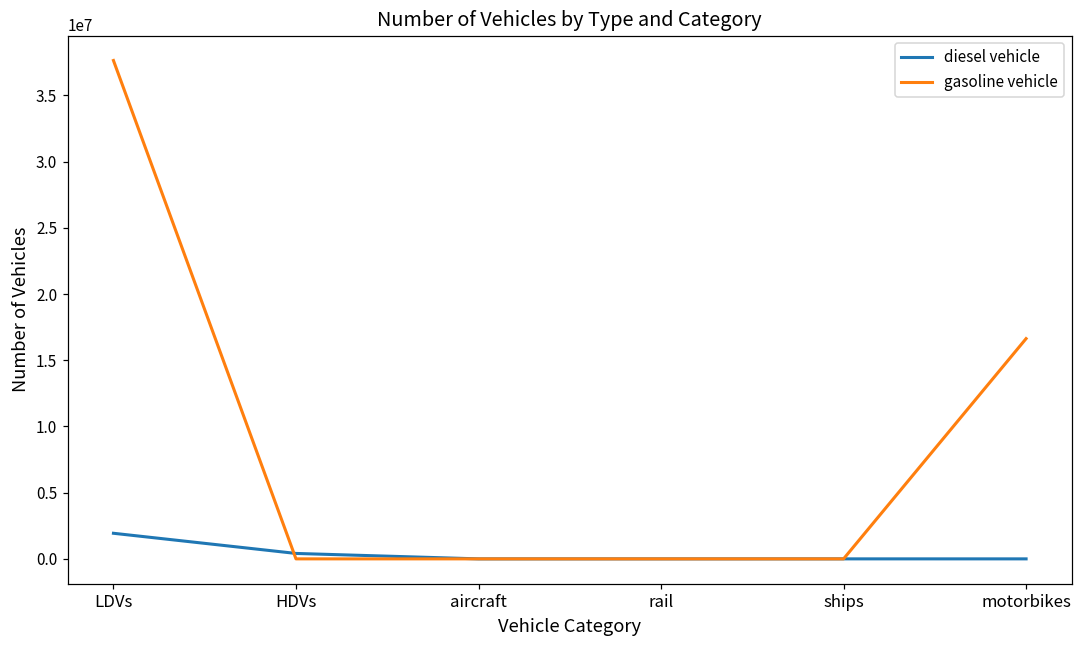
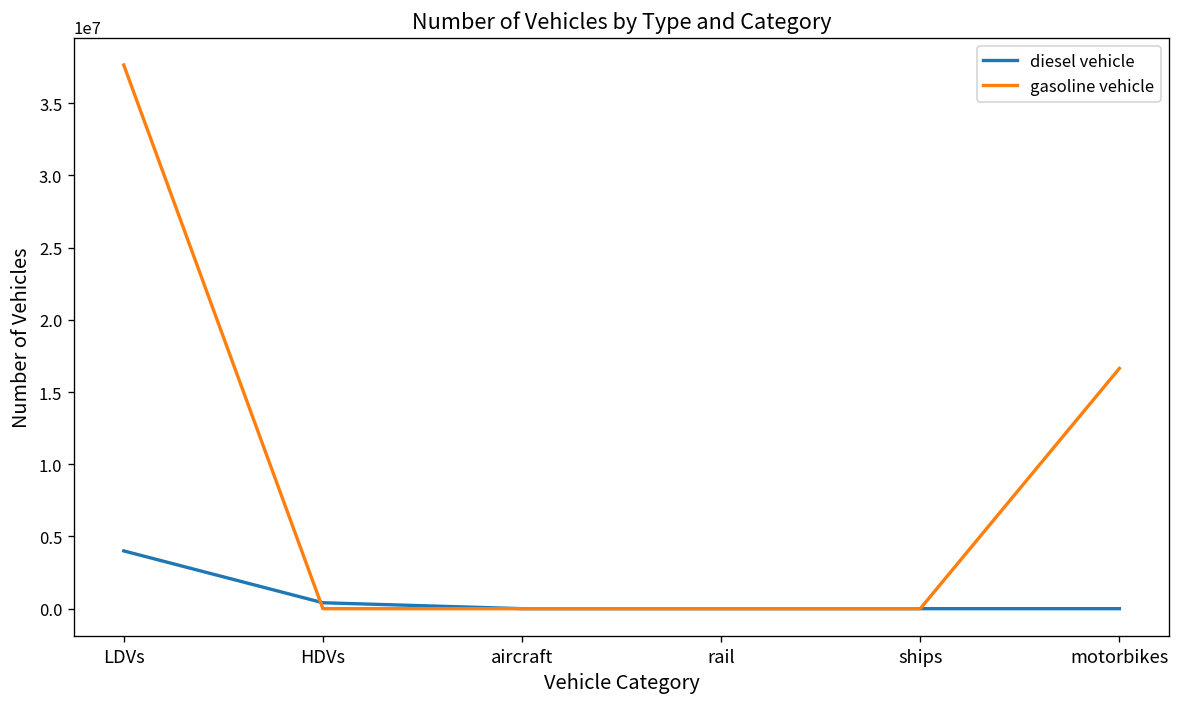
diesel vehicle, LDVs: 1900000 -> 4000000
